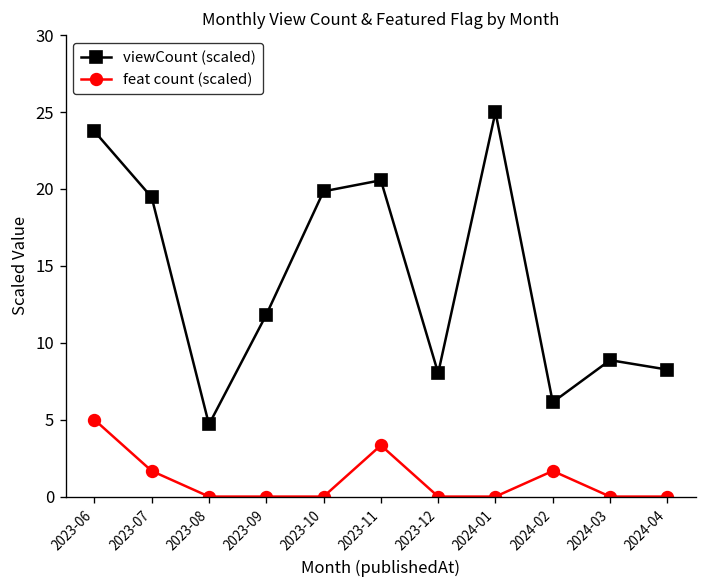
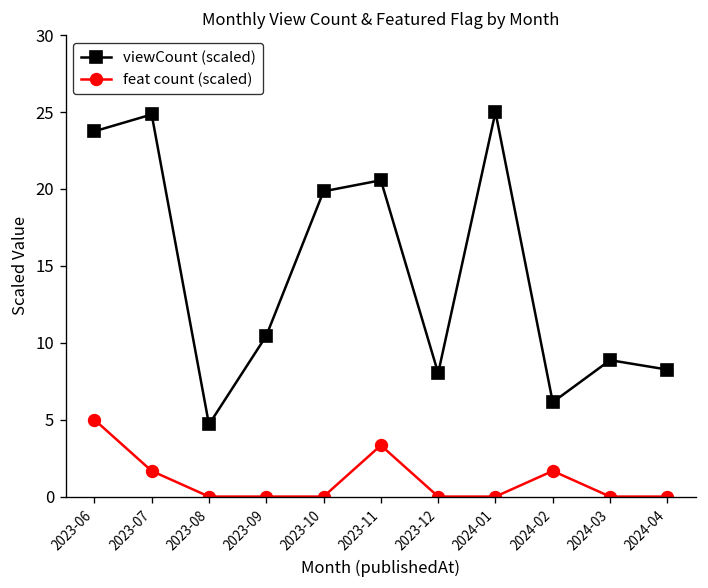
viewCount (scaled), 2023-07: 19.5 -> 24.8
viewCount (scaled), 2023-09: 11.8 -> 10.5
